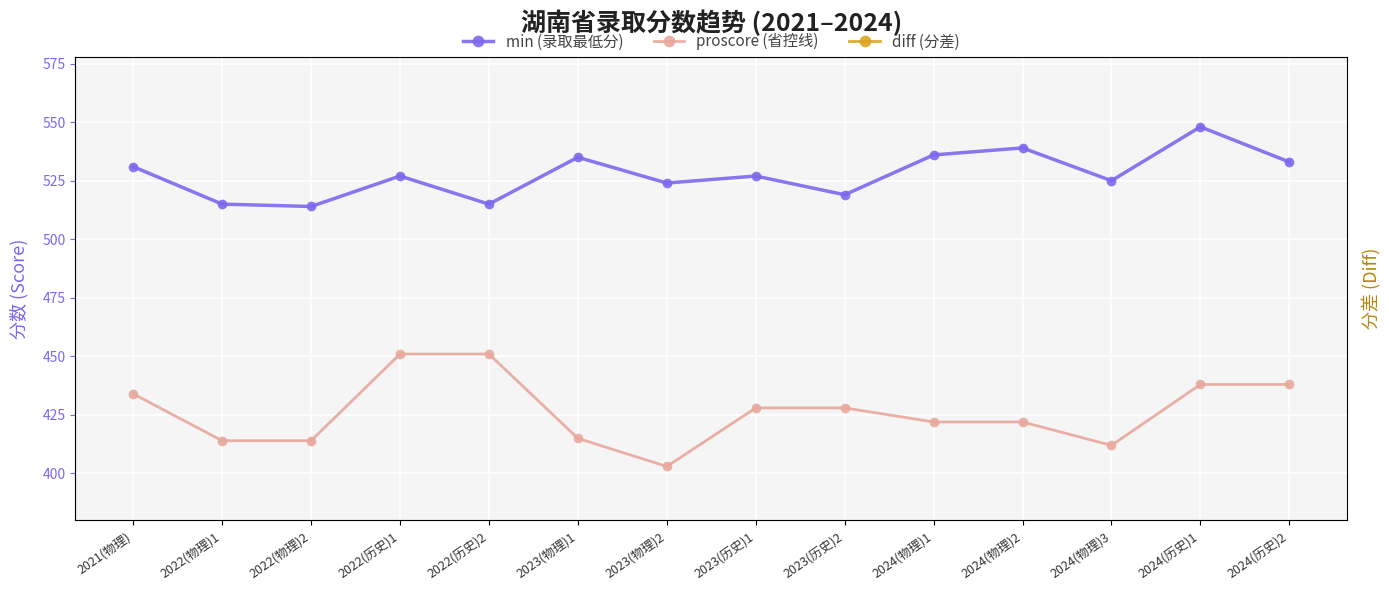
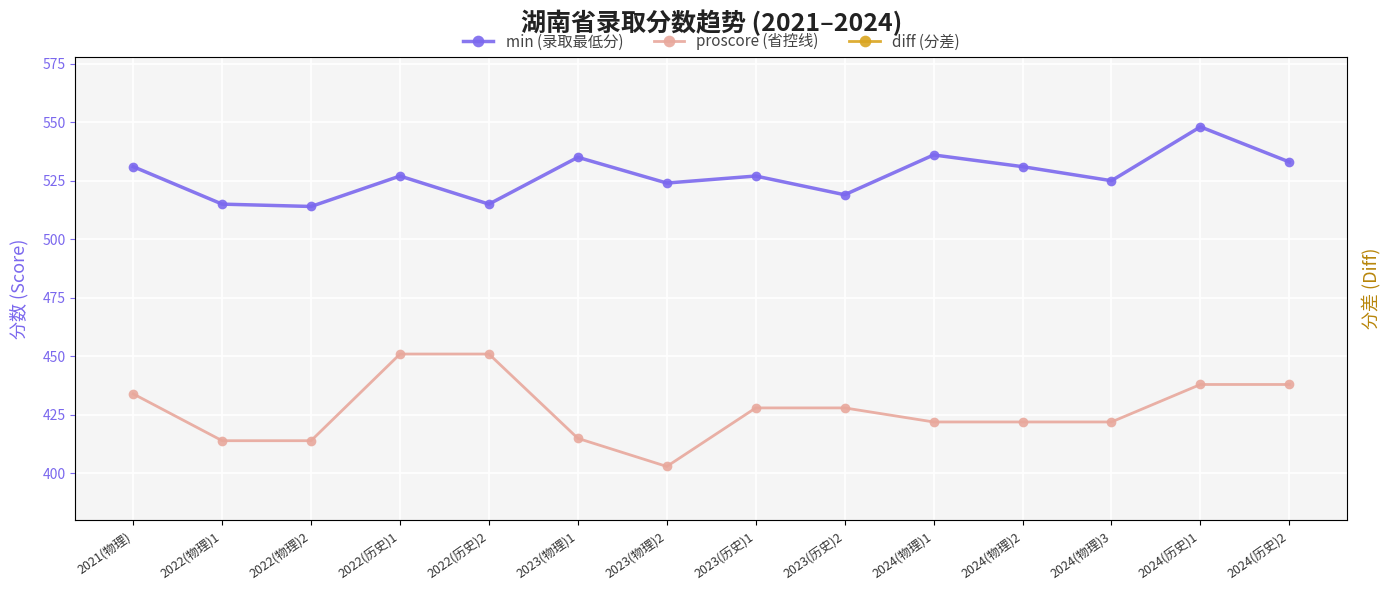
min (录取最低分), 2024(物理)2: 539 -> 531
proscore (省控线), 2024(物理)3: 412 -> 422
